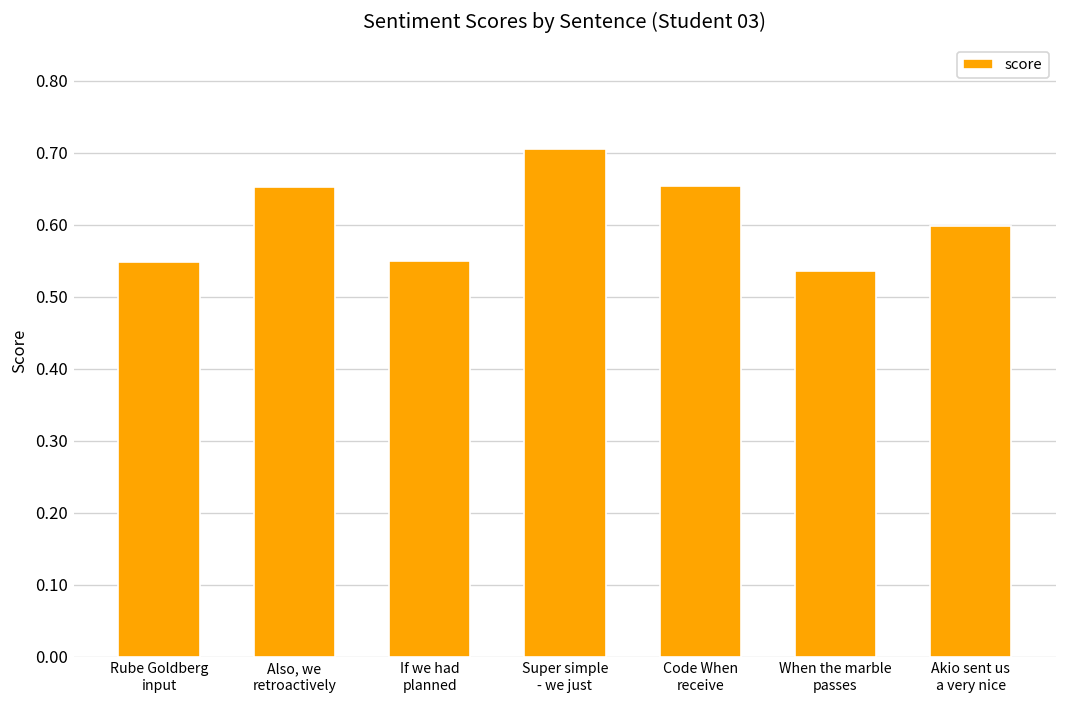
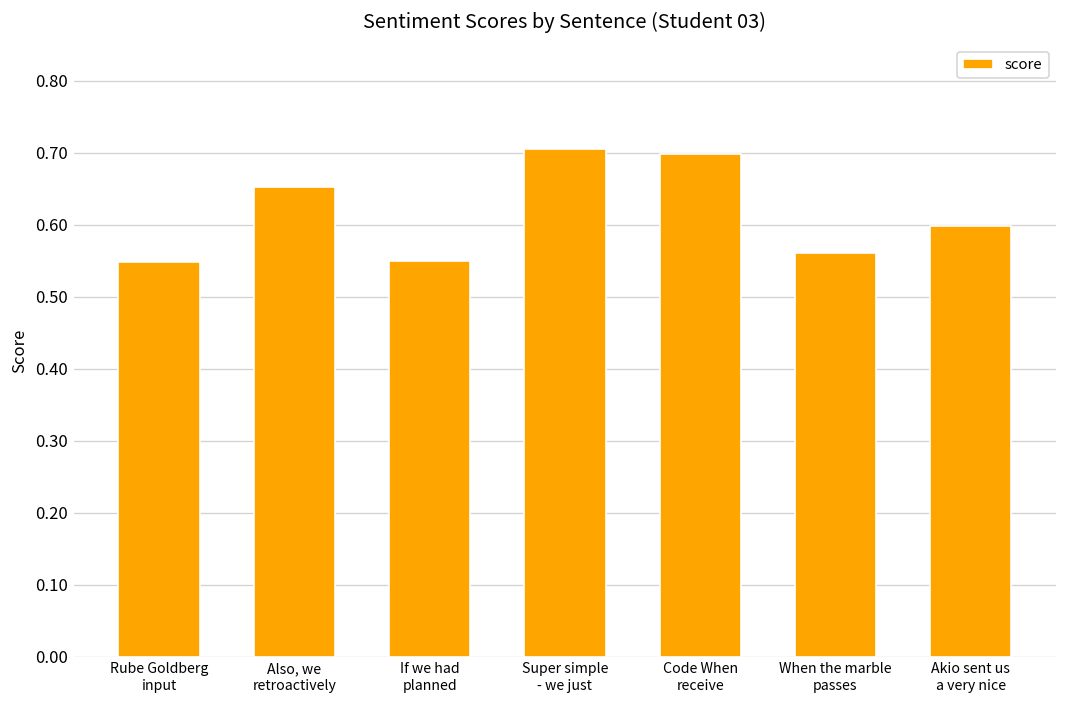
Code When receive: 0.65 -> 0.70
When the marble passes: 0.54 -> 0.56
